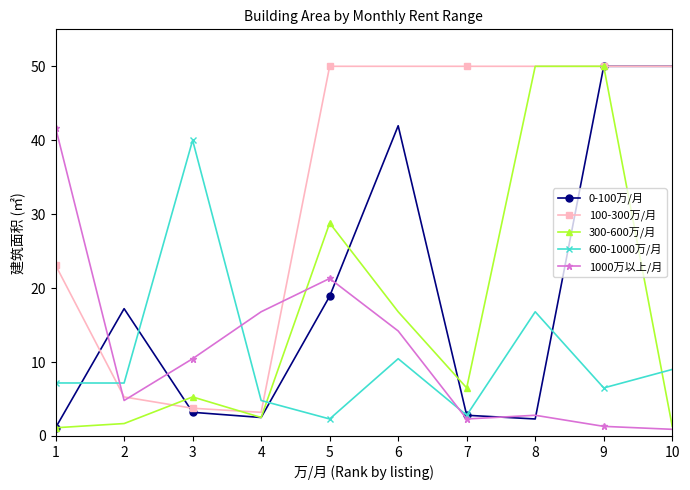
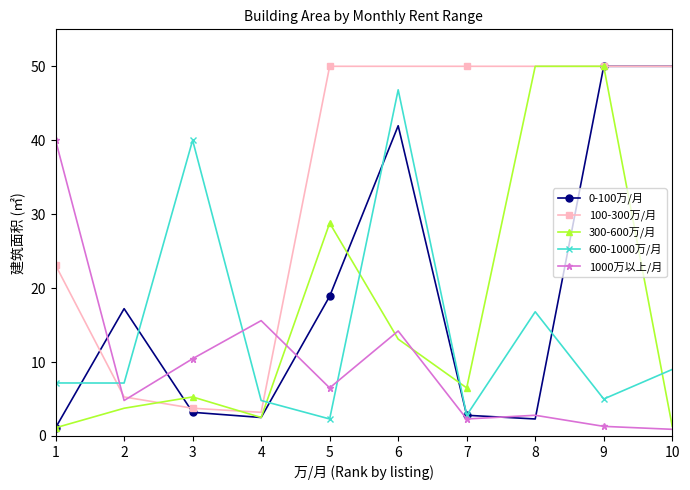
1000万以上/月, 1: 42 -> 40
300-600万/月, 2: 2 -> 4
1000万以上/月, 4: 17 -> 16
1000万以上/月, 5: 21 -> 7
300-600万/月, 6: 17 -> 13
600-1000万/月, 6: 10 -> 47
600-1000万/月, 9: 7 -> 5
